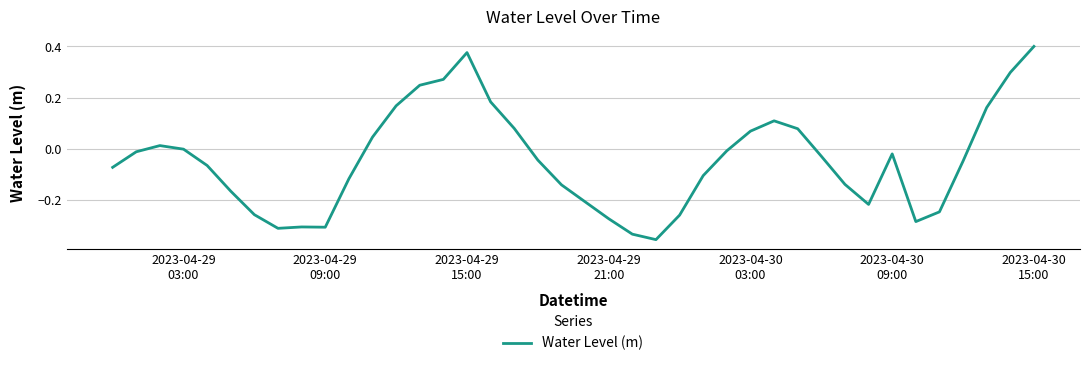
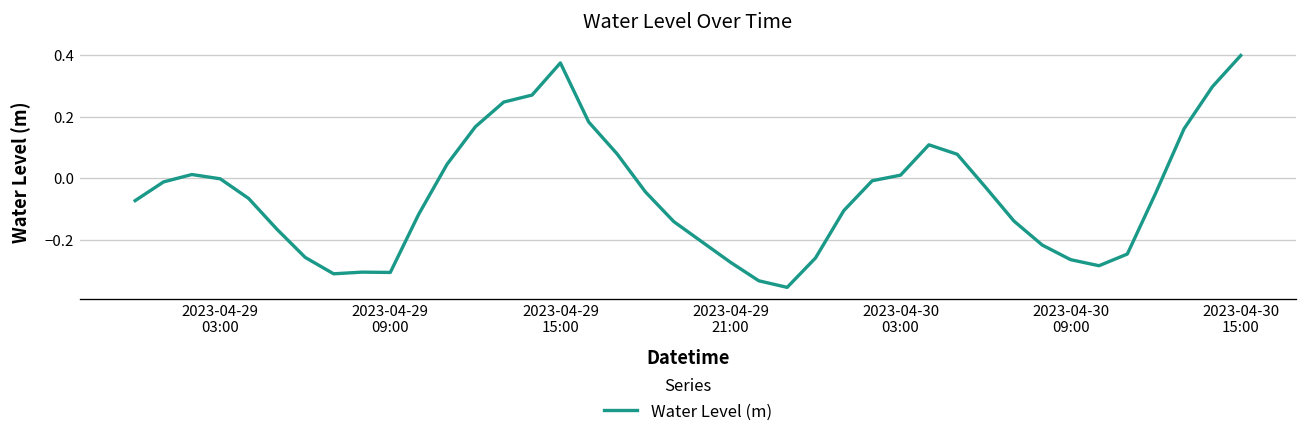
2023-04-30 03:00: 0.07 -> 0.01
2023-04-30 09:00: -0.02 -> -0.26
